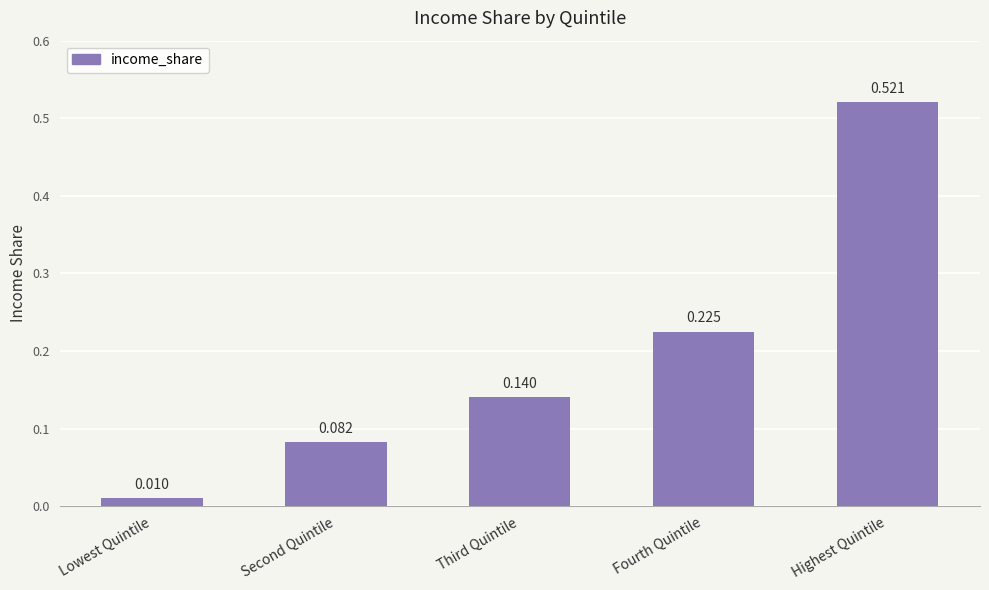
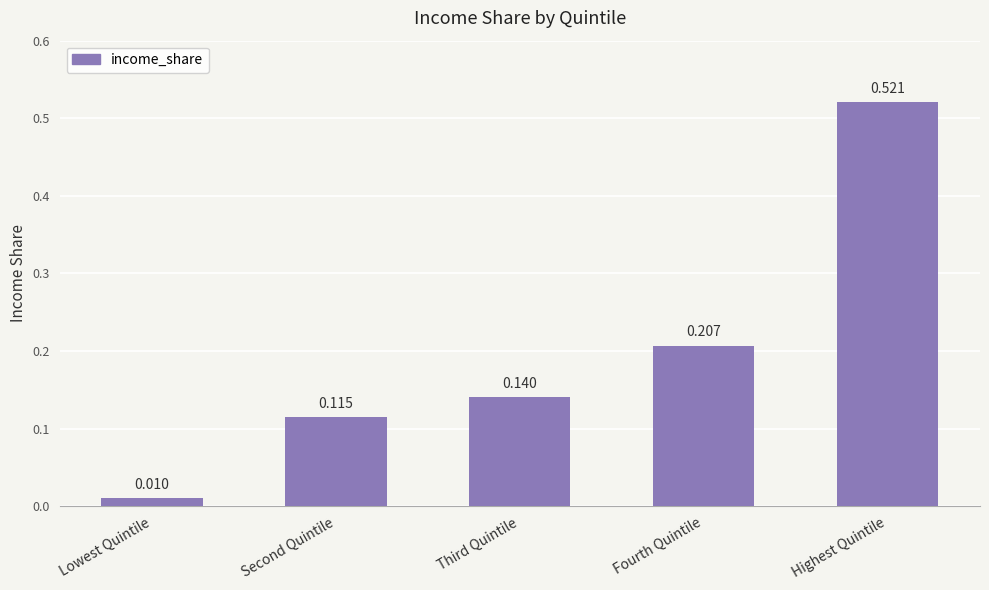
Second Quintile: 0.082 -> 0.115
Fourth Quintile: 0.225 -> 0.207
